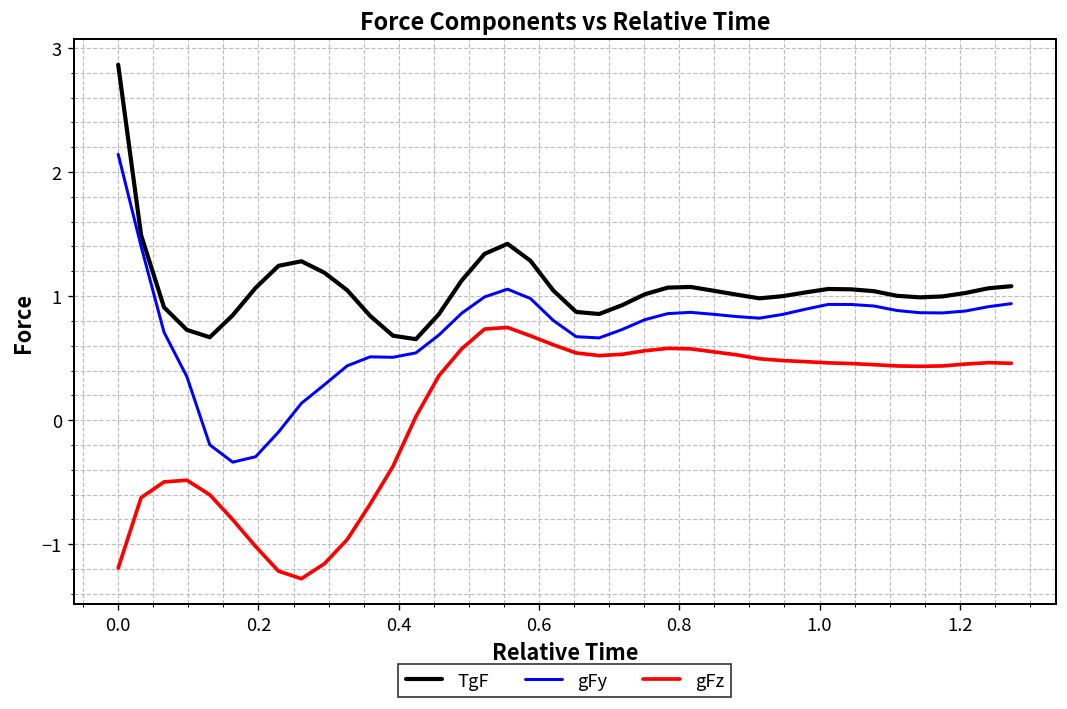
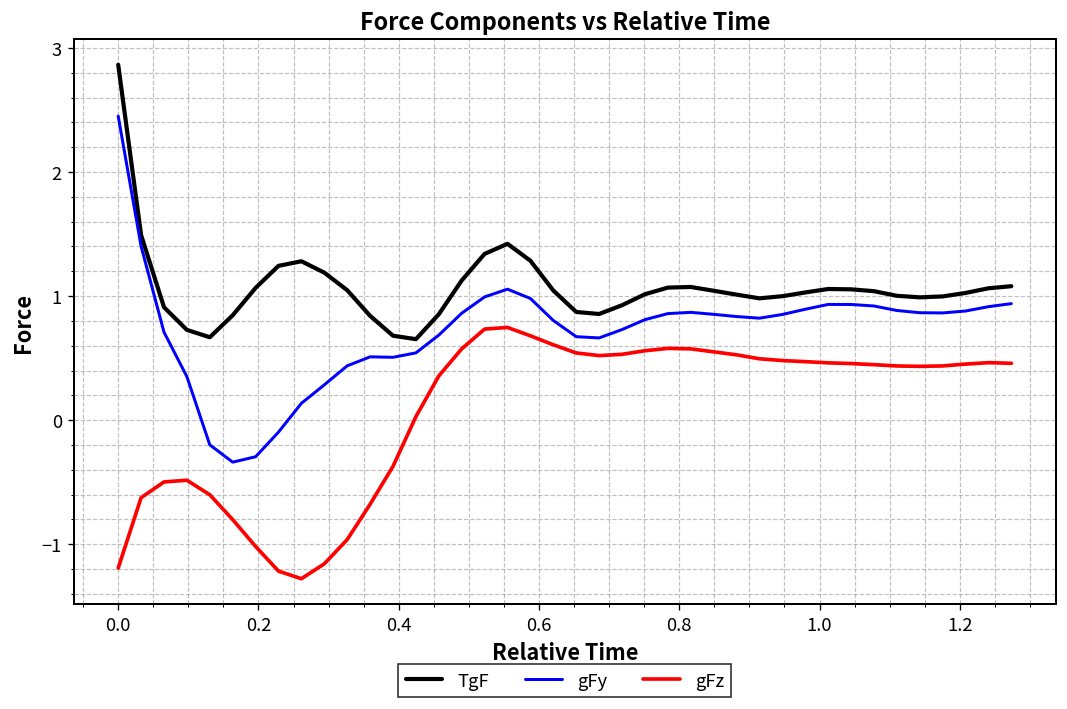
gFy, 0.0: 2.14 -> 2.45
